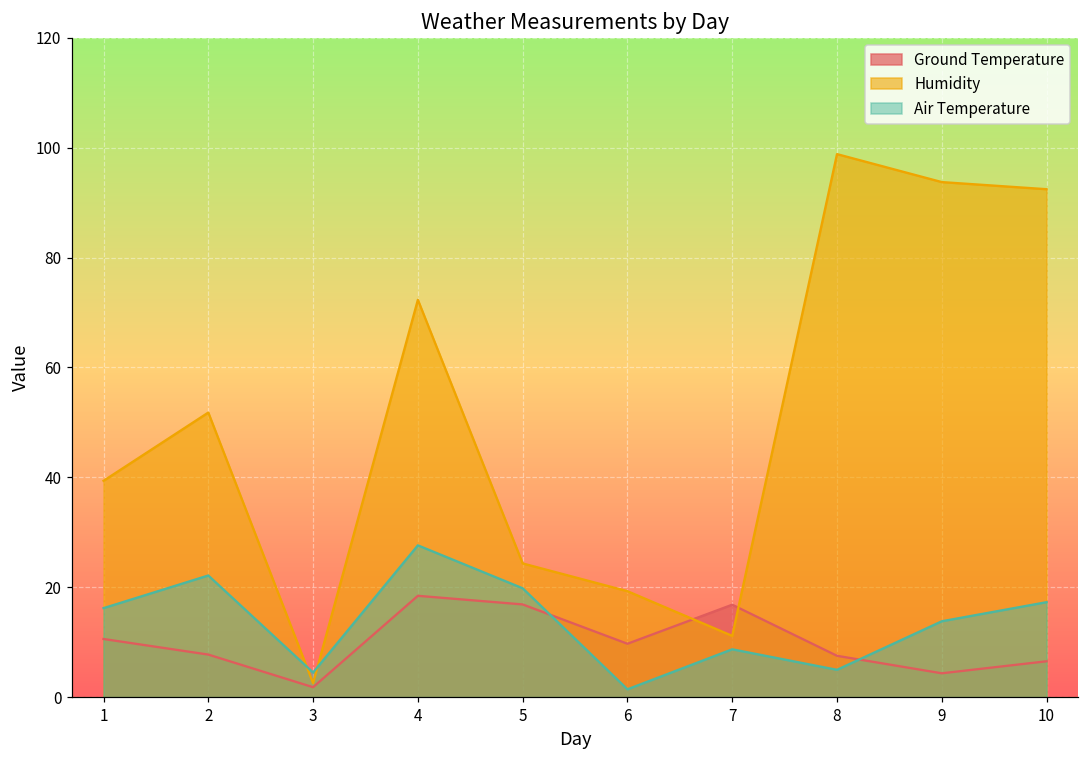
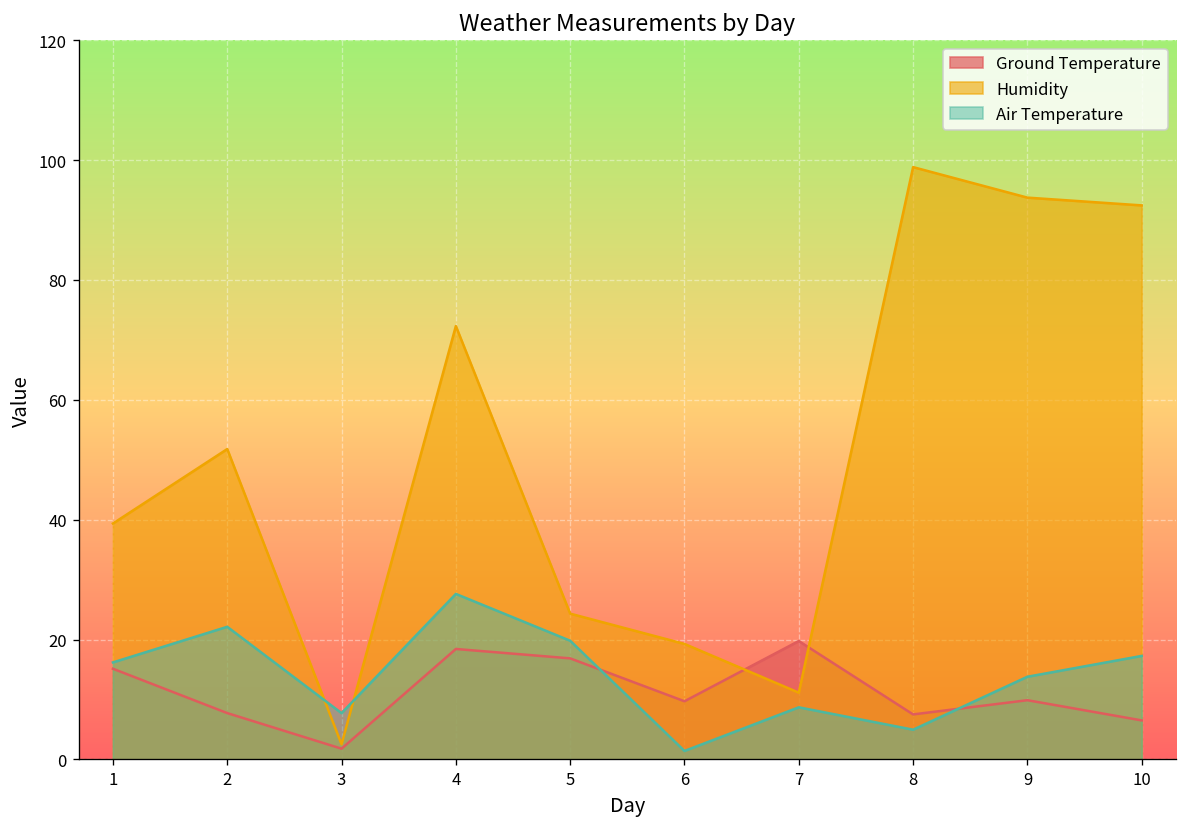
Ground Temperature, 1: 11 -> 15
Air Temperature, 3: 4 -> 8
Ground Temperature, 7: 17 -> 20
Ground Temperature, 9: 4 -> 10
